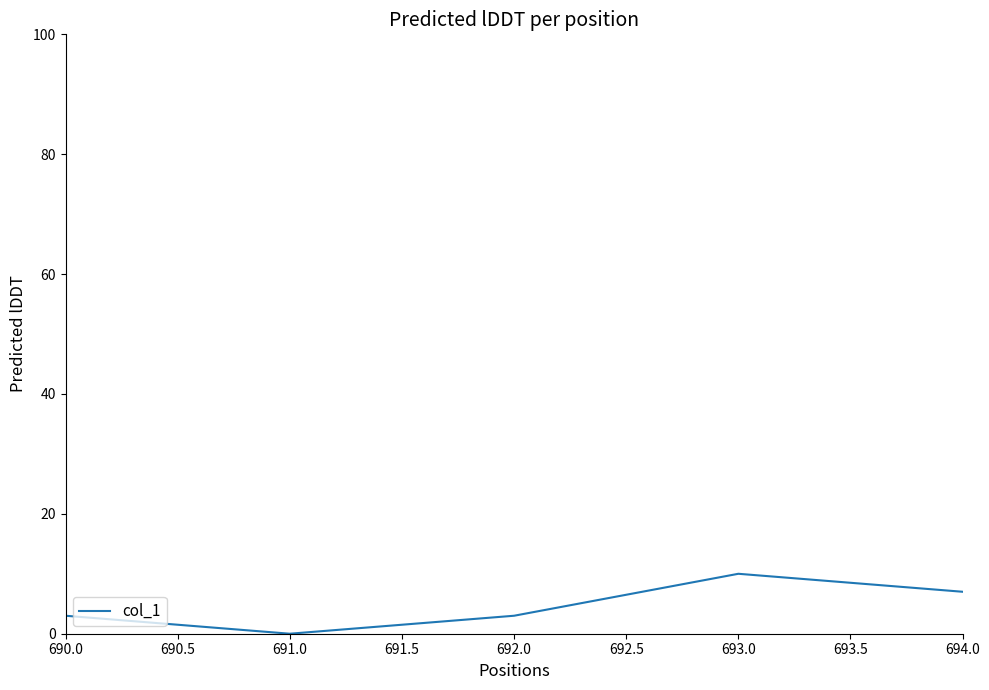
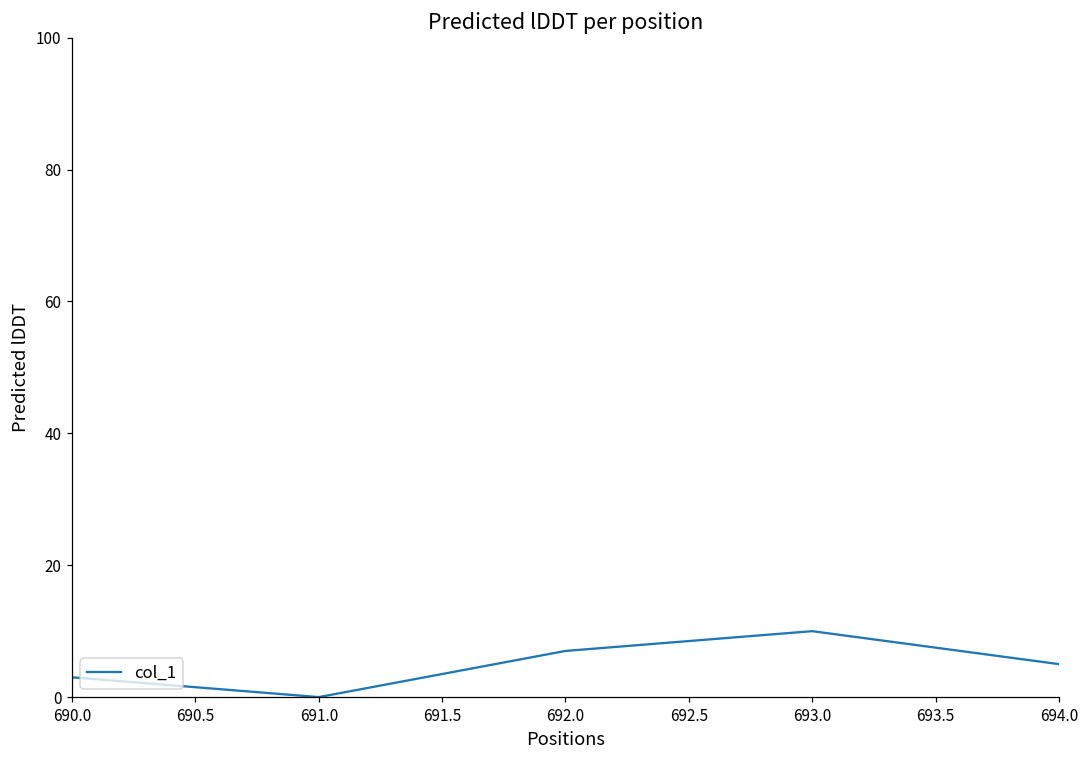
692.0: 3 -> 7
694.0: 7 -> 5
